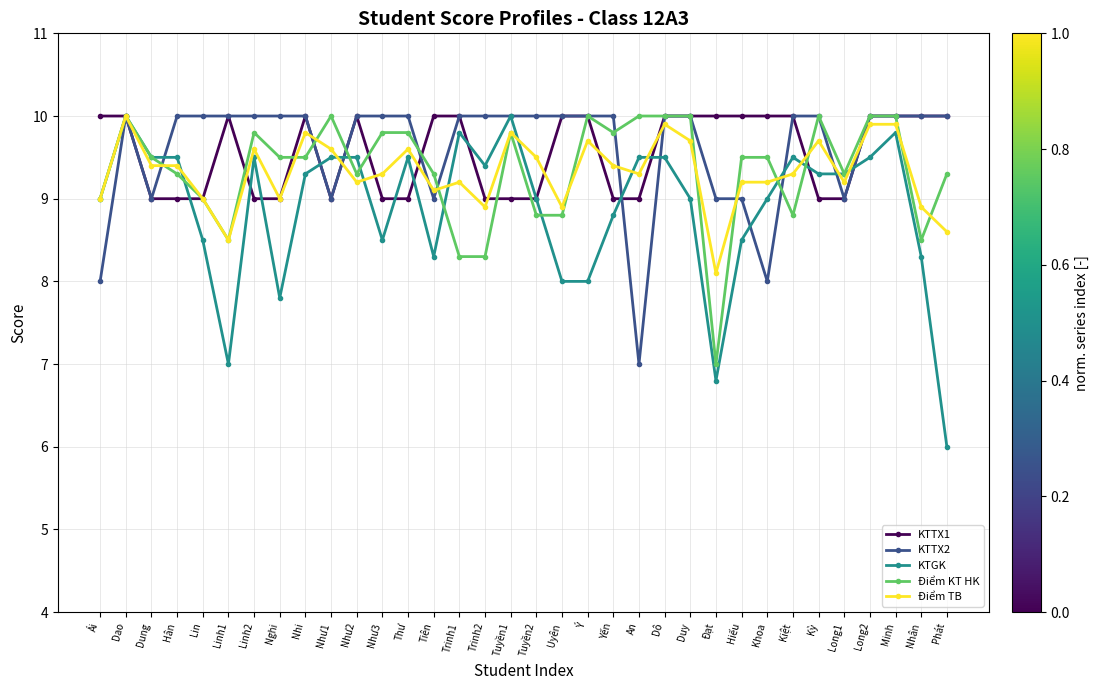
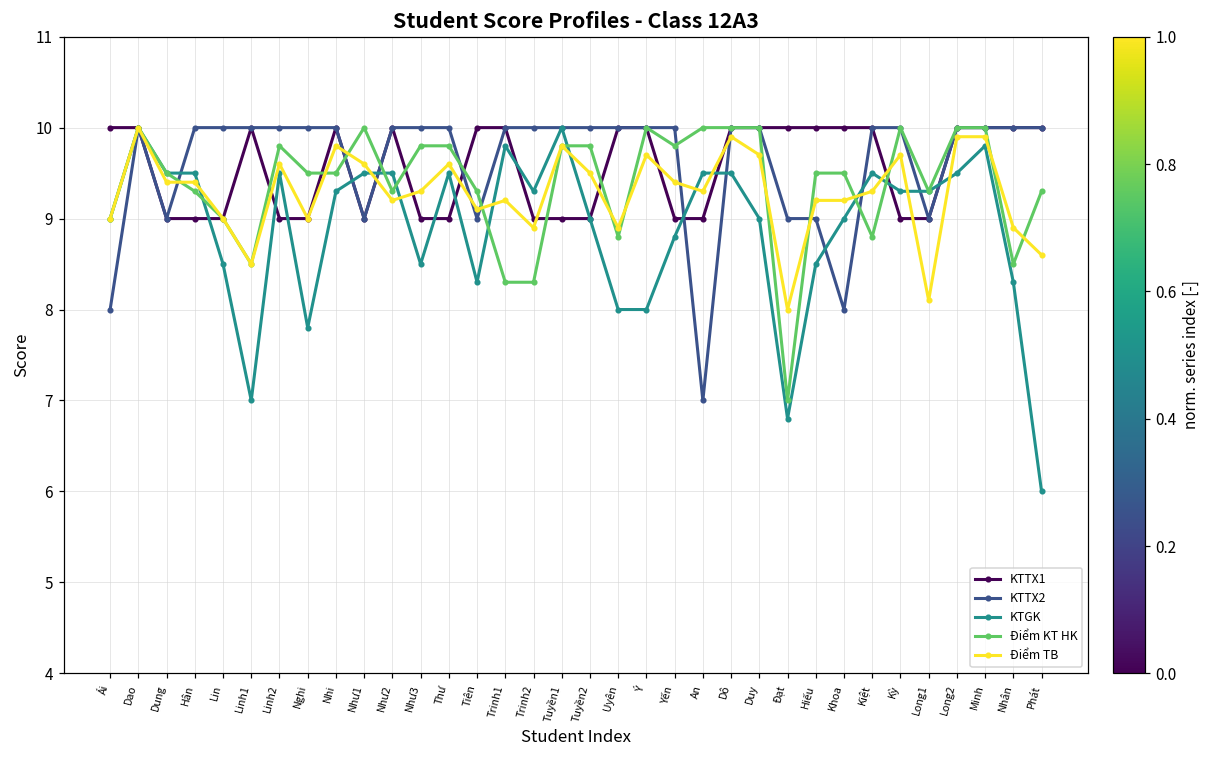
KTGK, Trinh2: 9.4 -> 9.3
Điểm KT HK, Tuyền2: 8.8 -> 9.8
Điểm TB, Đạt: 8.1 -> 8.0
Điểm TB, Long1: 9.2 -> 8.1
